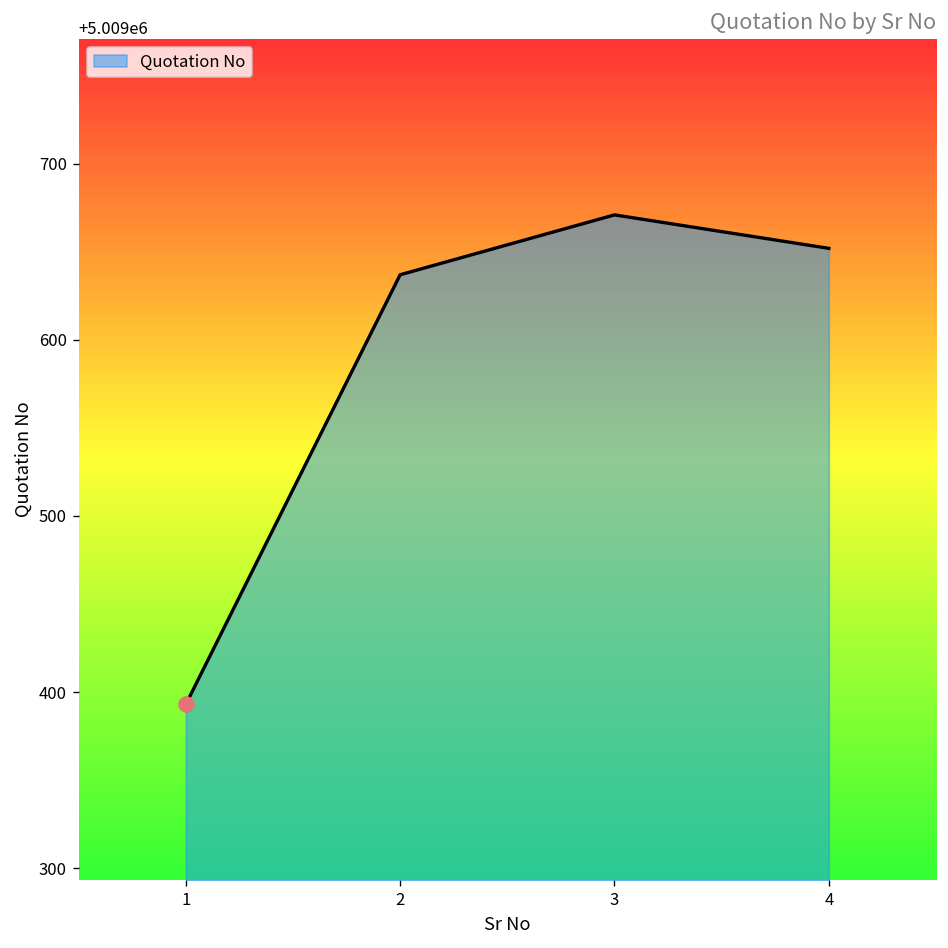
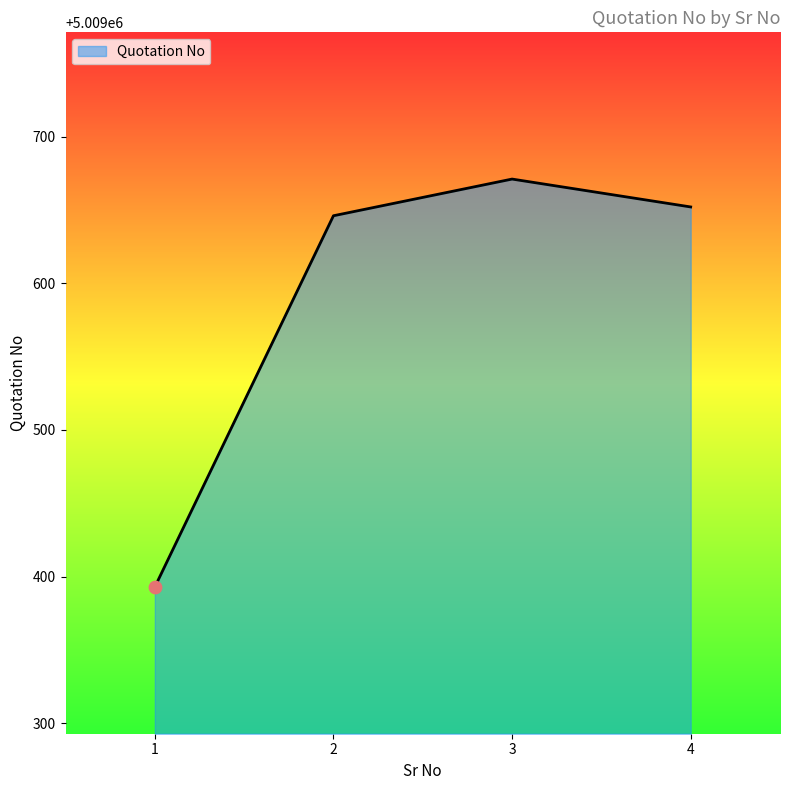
Quotation No, 2: 5009637 -> 5009646
